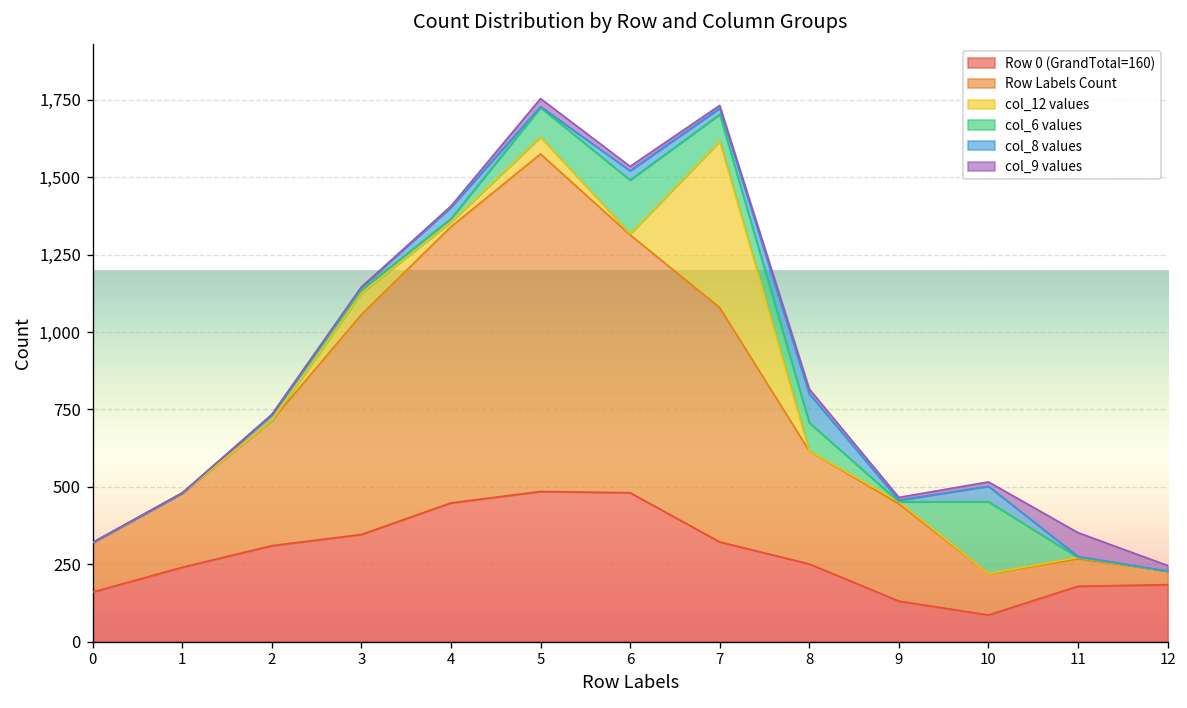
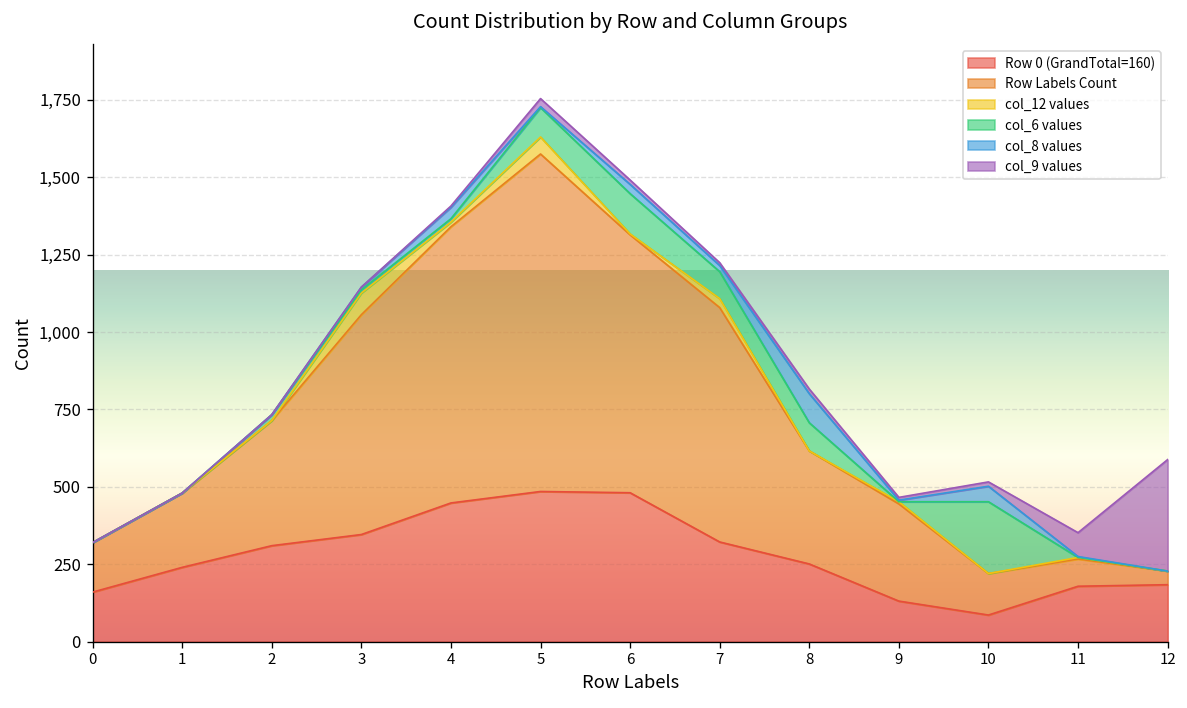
col_6 values, 6: 170 -> 130
col_12 values, 7: 540 -> 30
col_9 values, 12: 20 -> 360
